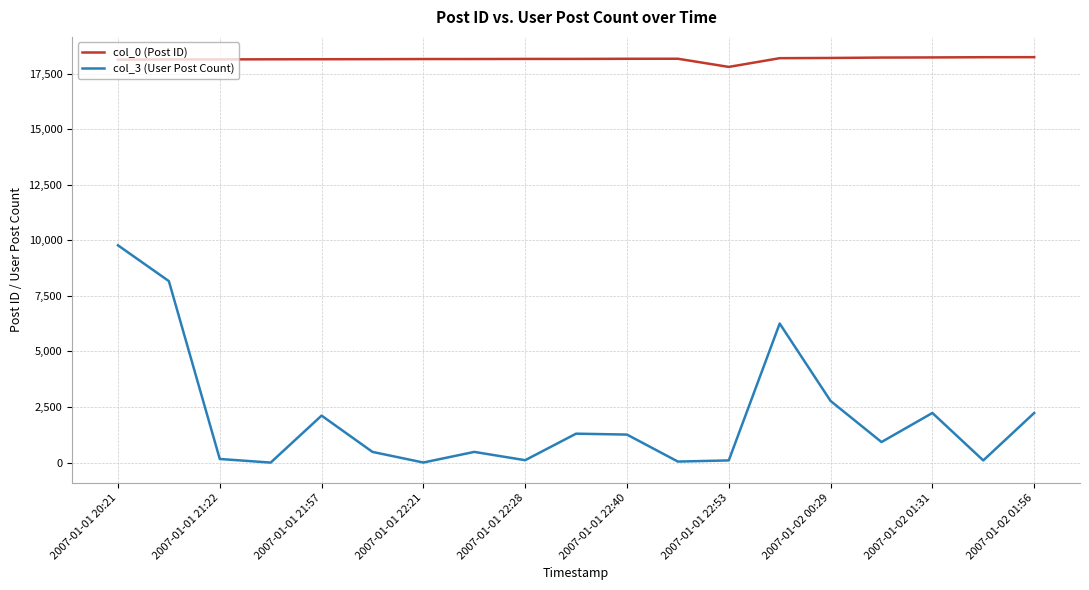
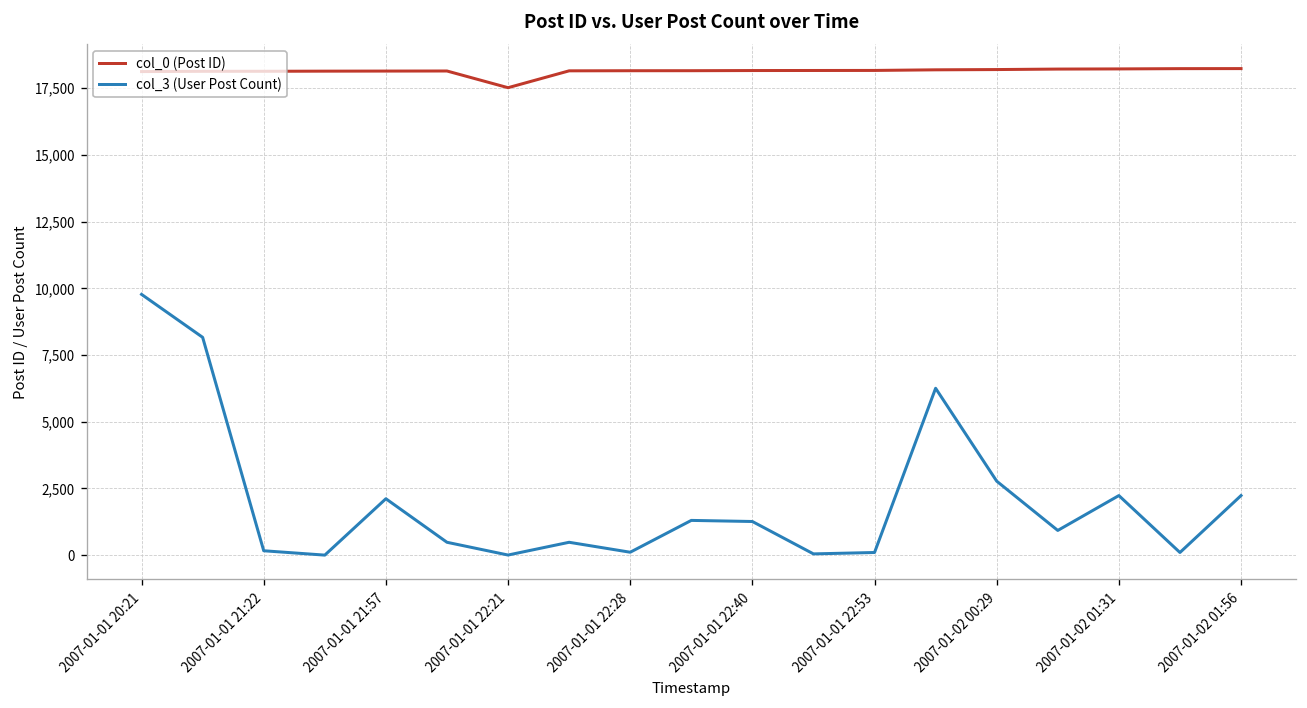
col_0 (Post ID), 2007-01-01 22:21: 18,200 -> 17,500
col_0 (Post ID), 2007-01-01 22:53: 17,800 -> 18,200
